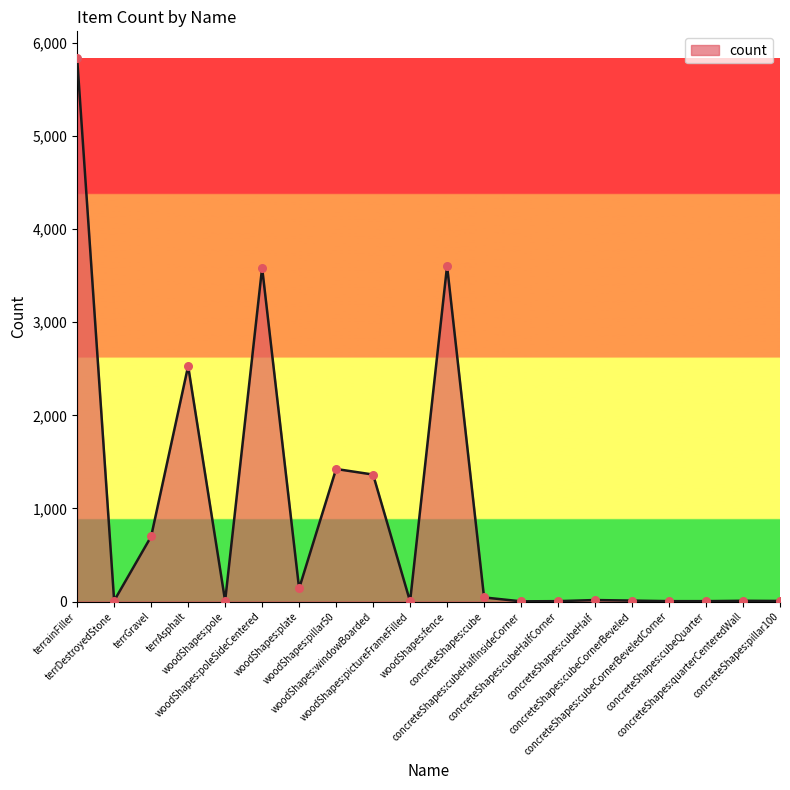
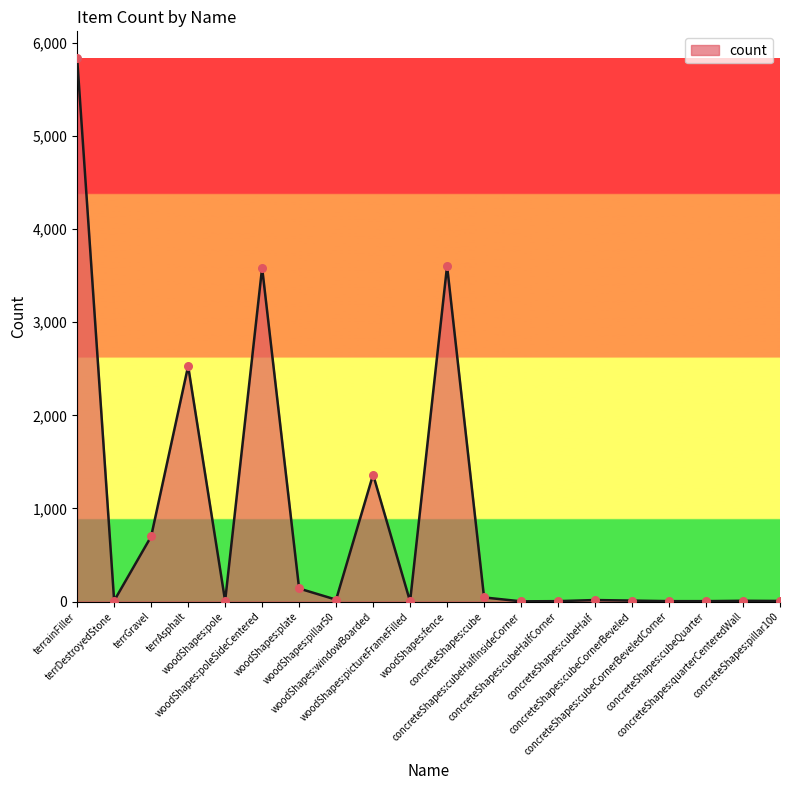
woodShapes:pillar50: 1,400 -> 0
